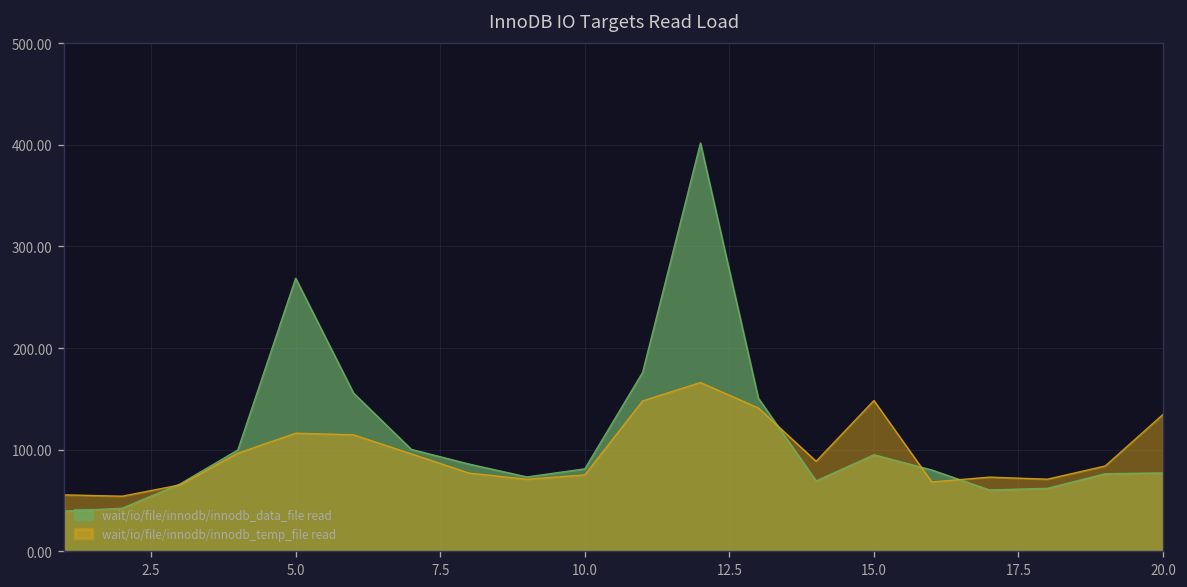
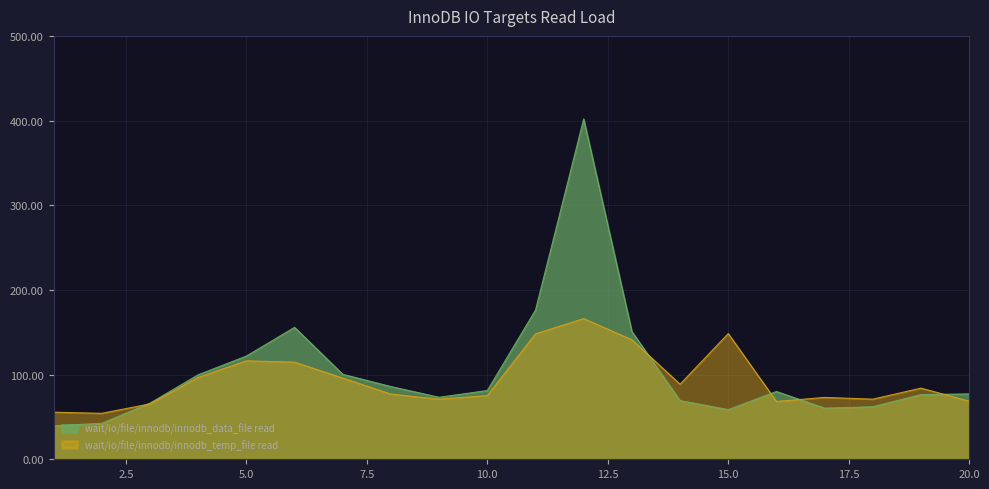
wait/io/file/innodb/innodb_data_file read, 5.0: 270 -> 120
wait/io/file/innodb/innodb_data_file read, 15.0: 100 -> 60
wait/io/file/innodb/innodb_temp_file read, 20.0: 130 -> 70
